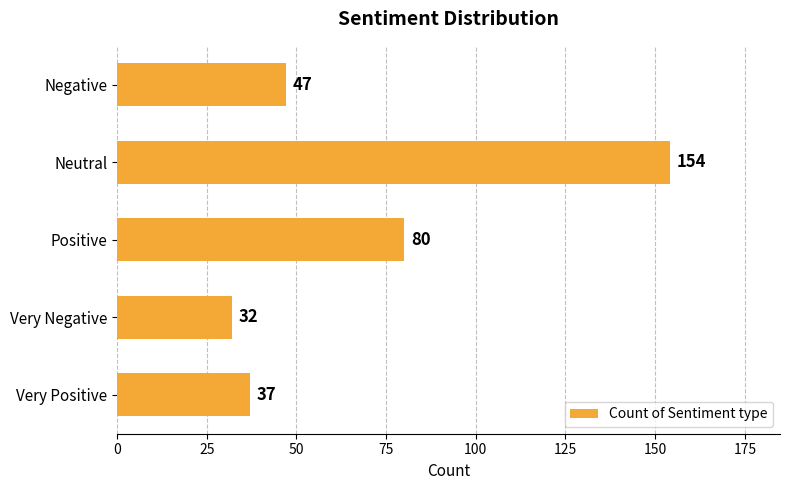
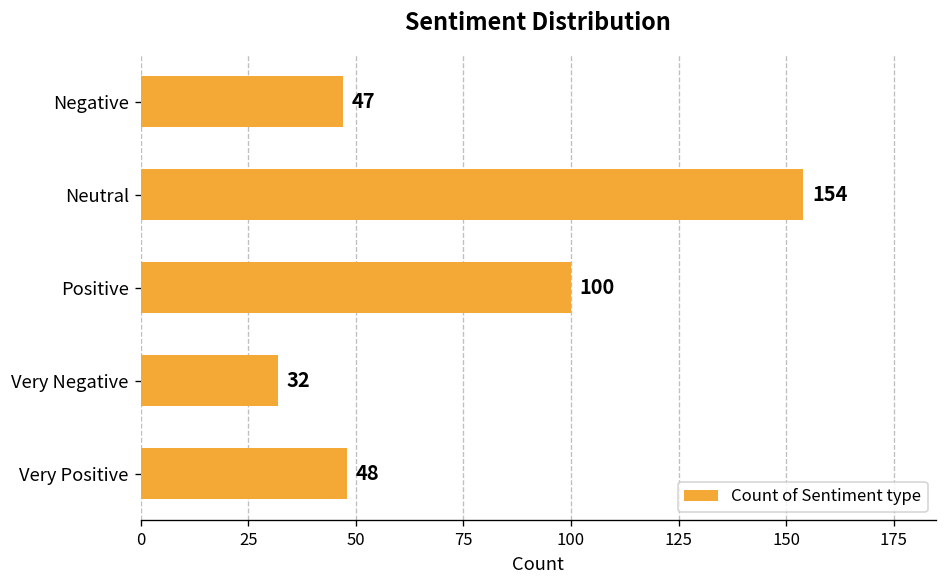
Positive: 80 -> 100
Very Positive: 37 -> 48
